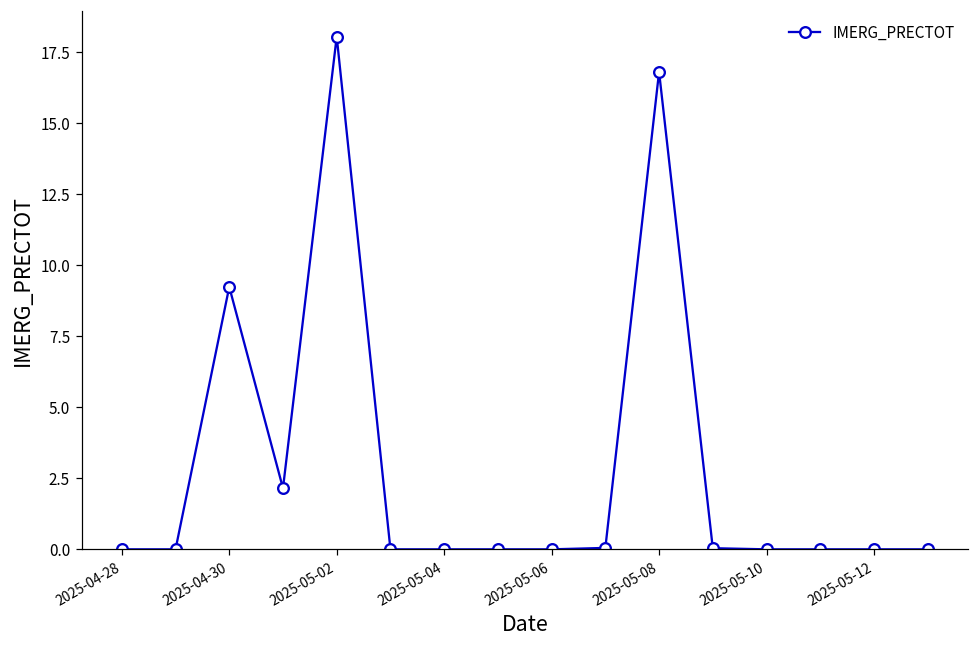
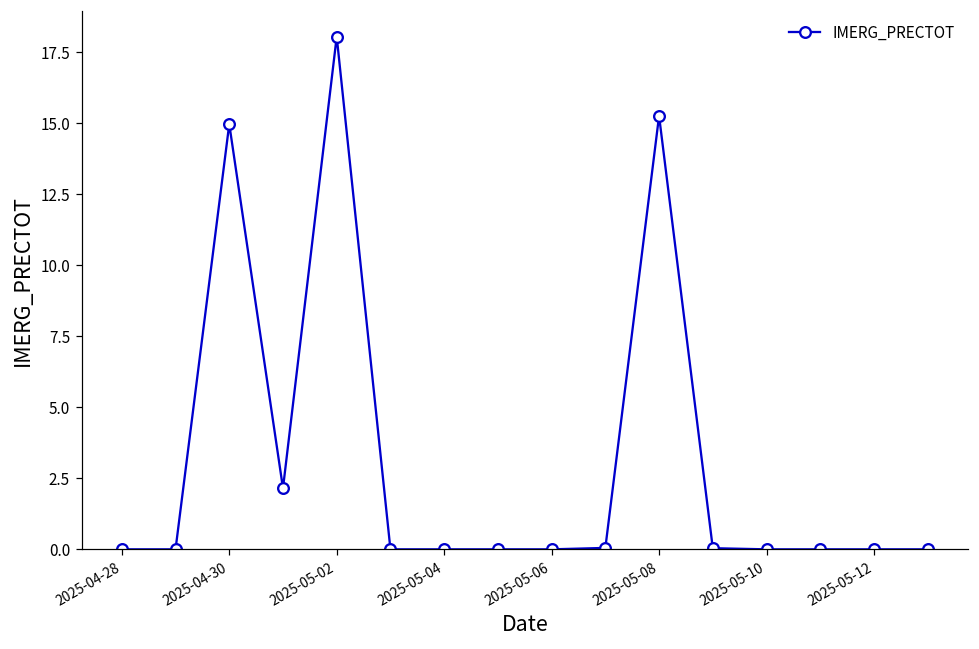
2025-04-30: 9.2 -> 15.0
2025-05-08: 16.8 -> 15.3
